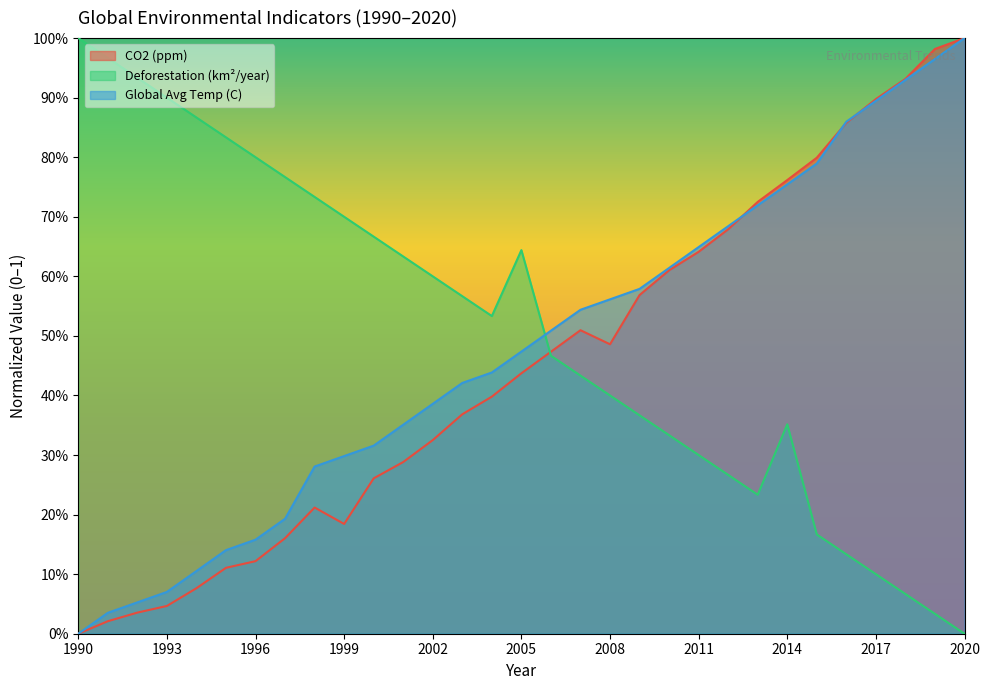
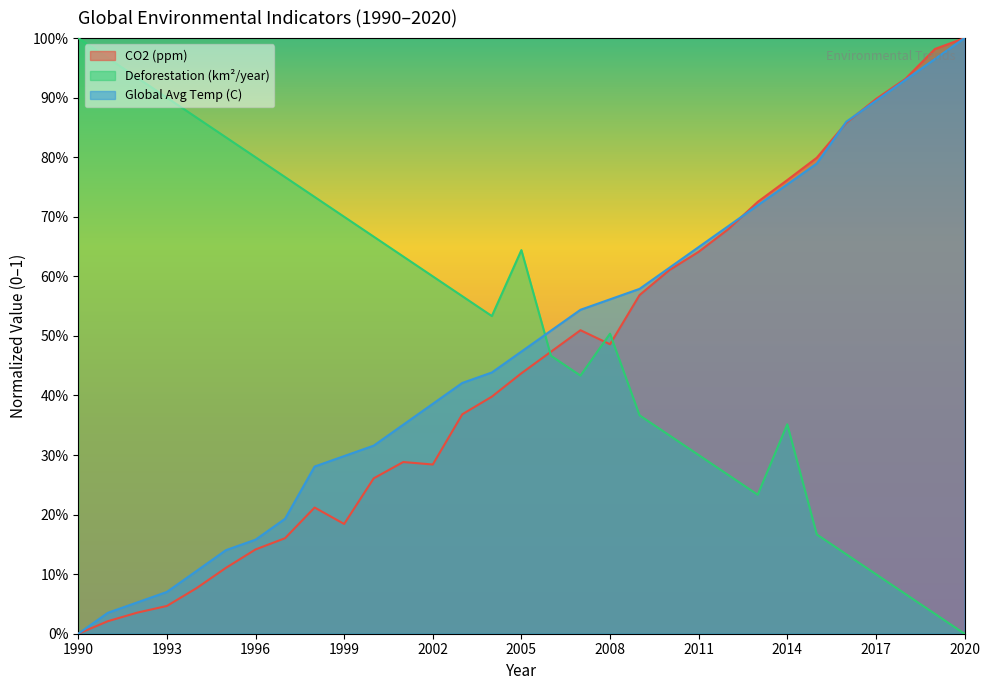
CO2 (ppm), 1996: 12% -> 14%
CO2 (ppm), 2002: 33% -> 28%
Deforestation (km²/year), 2008: 40% -> 50%
